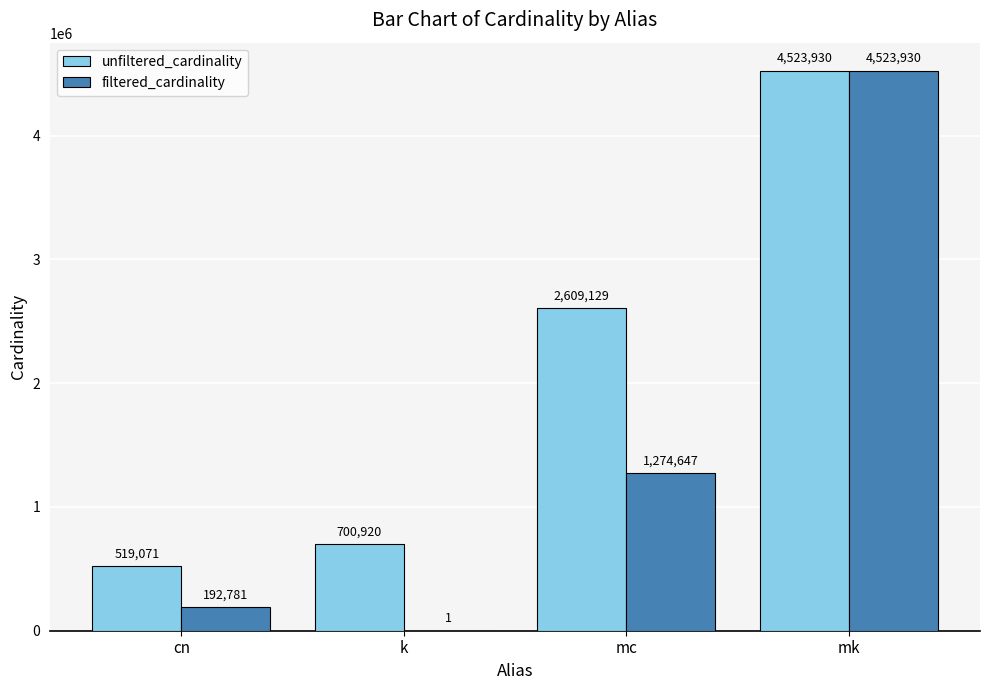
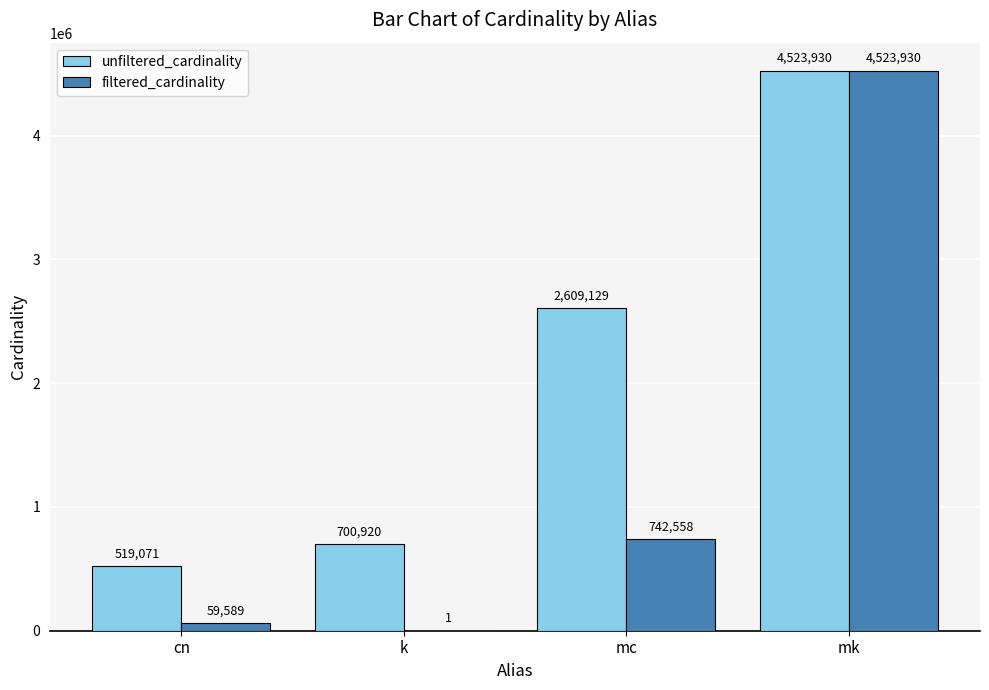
filtered_cardinality, cn: 192,781 -> 59,589
filtered_cardinality, mc: 1,274,647 -> 742,558
